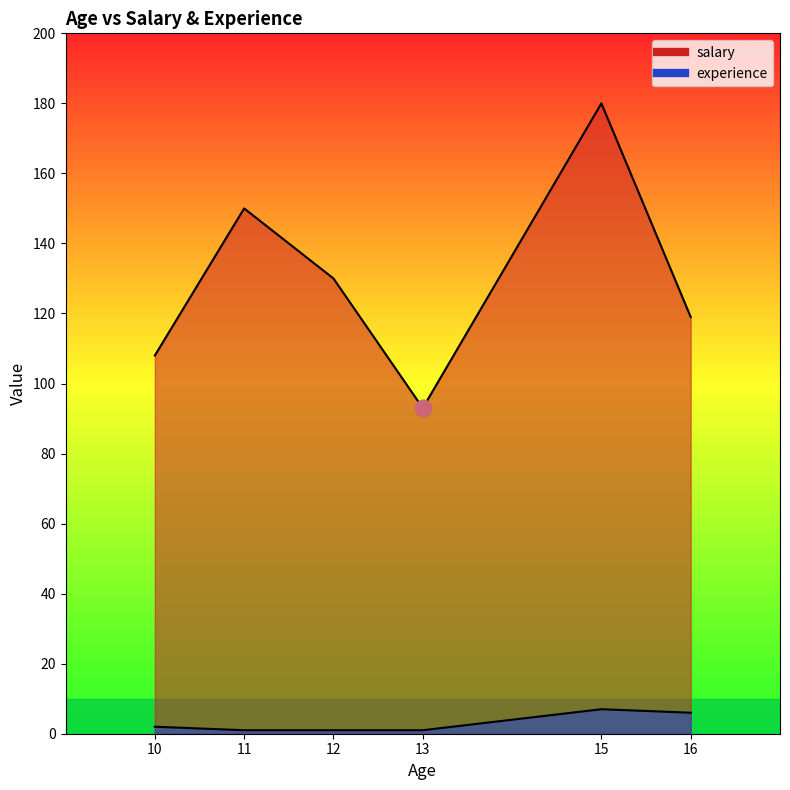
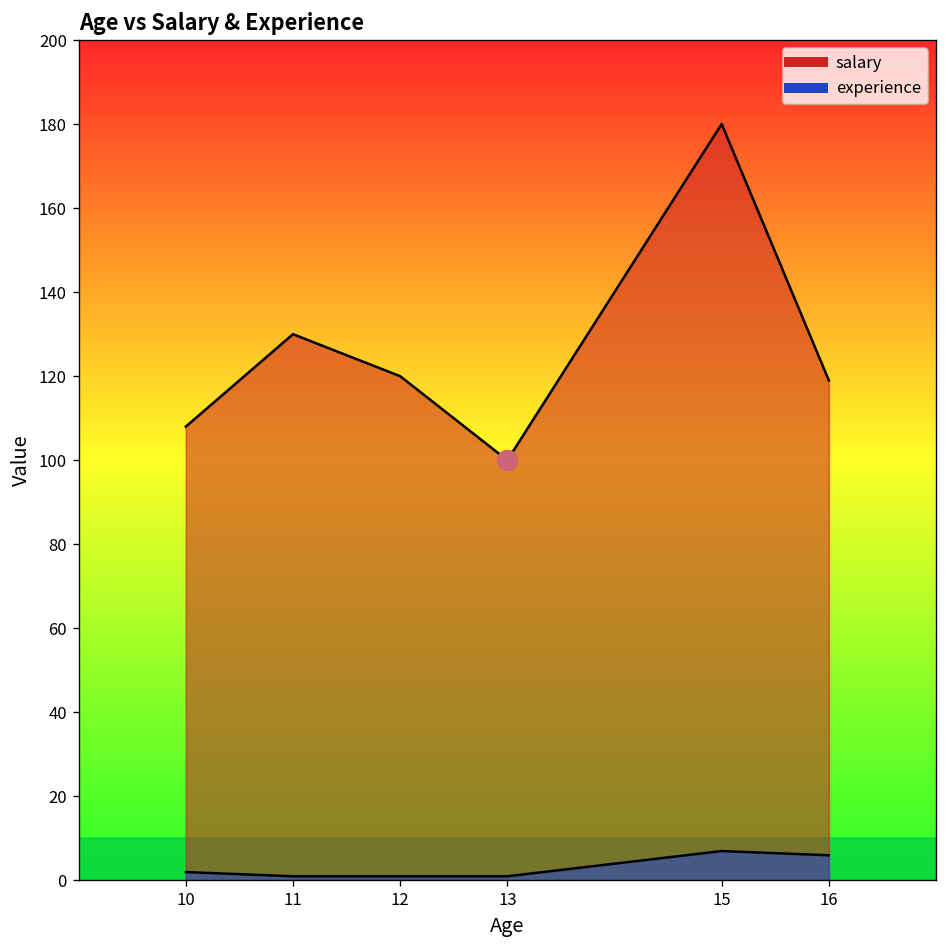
salary, 11: 150 -> 130
salary, 12: 130 -> 120
salary, 13: 93 -> 100
